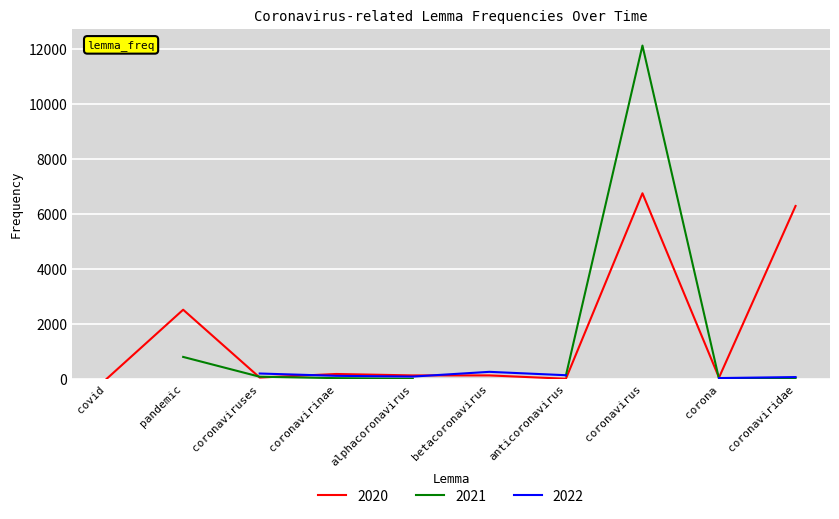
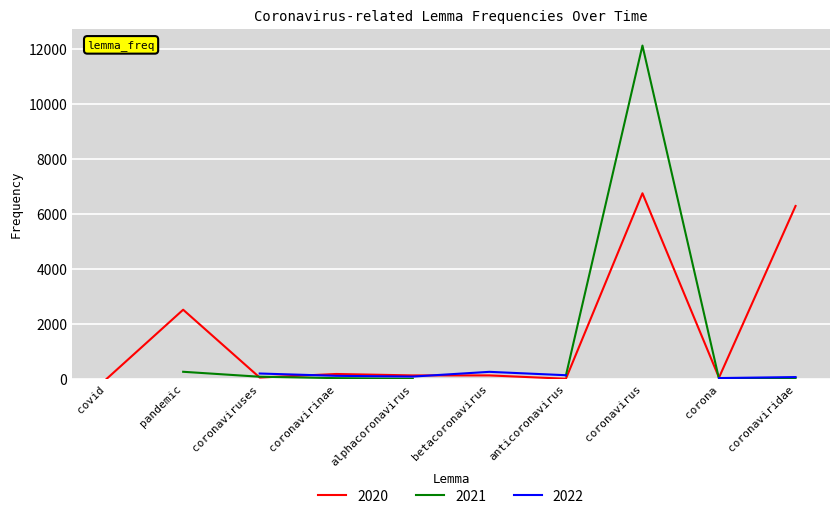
2021, pandemic: 800 -> 300
